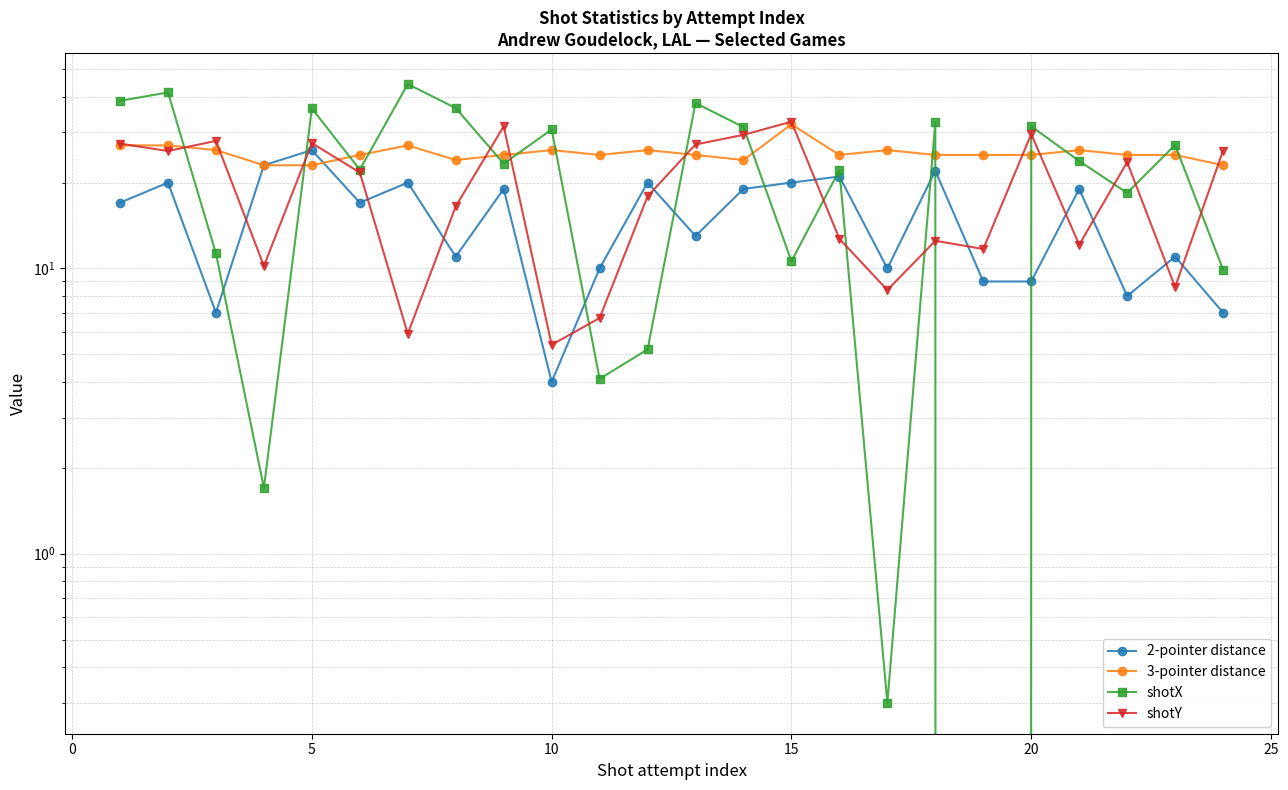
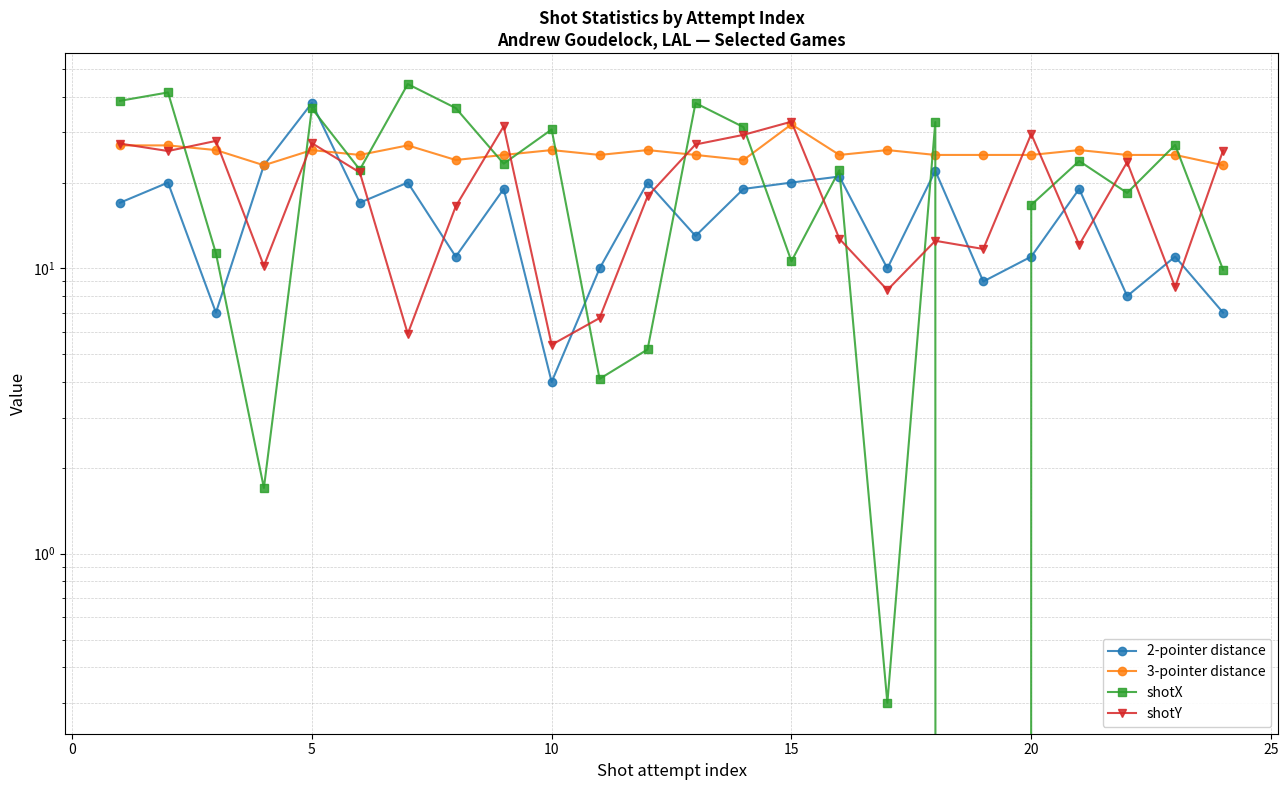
2-pointer distance, 5: 26 -> 38
3-pointer distance, 5: 23 -> 26
2-pointer distance, 20: 9 -> 11
shotX, 20: 32 -> 17
